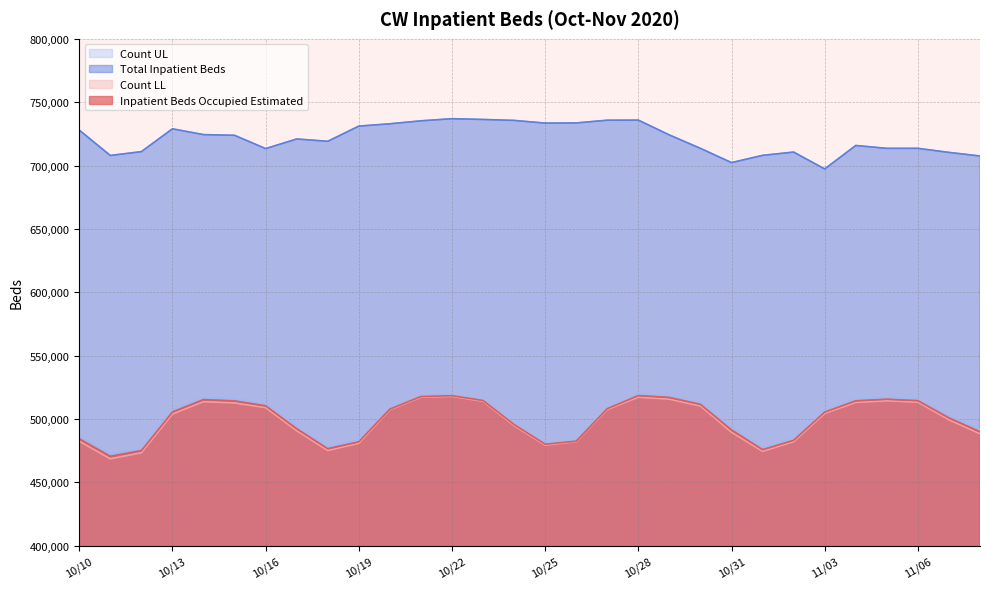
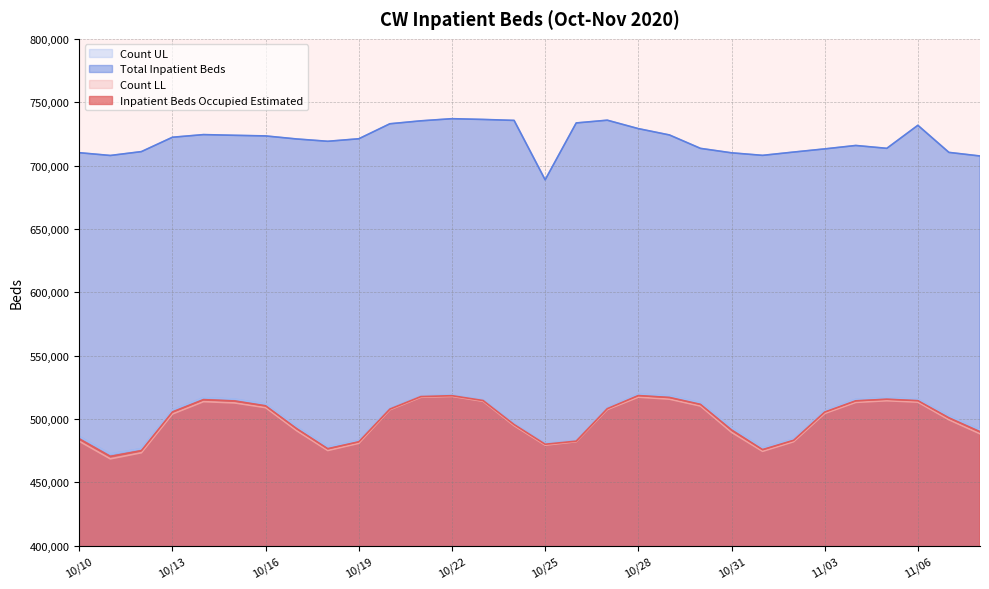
Total Inpatient Beds, 10/10: 728,000 -> 710,000
Total Inpatient Beds, 10/13: 729,000 -> 722,000
Total Inpatient Beds, 10/16: 713,000 -> 723,000
Total Inpatient Beds, 10/19: 731,000 -> 721,000
Total Inpatient Beds, 10/25: 733,000 -> 689,000
Total Inpatient Beds, 10/28: 736,000 -> 729,000
Total Inpatient Beds, 10/31: 702,000 -> 710,000
Total Inpatient Beds, 11/03: 697,000 -> 713,000
Total Inpatient Beds, 11/06: 714,000 -> 732,000
